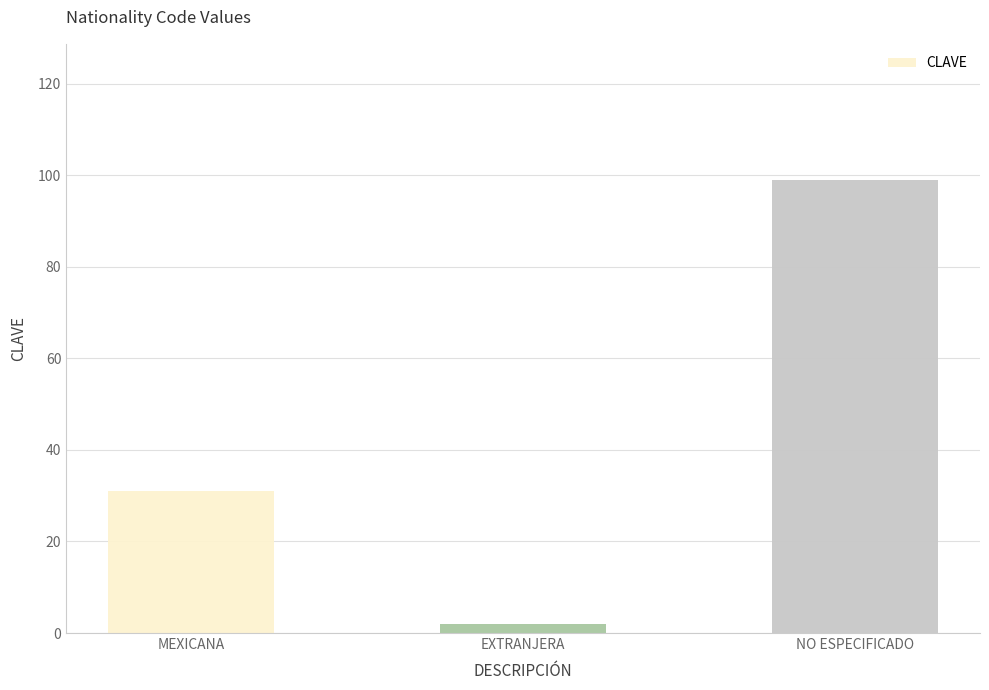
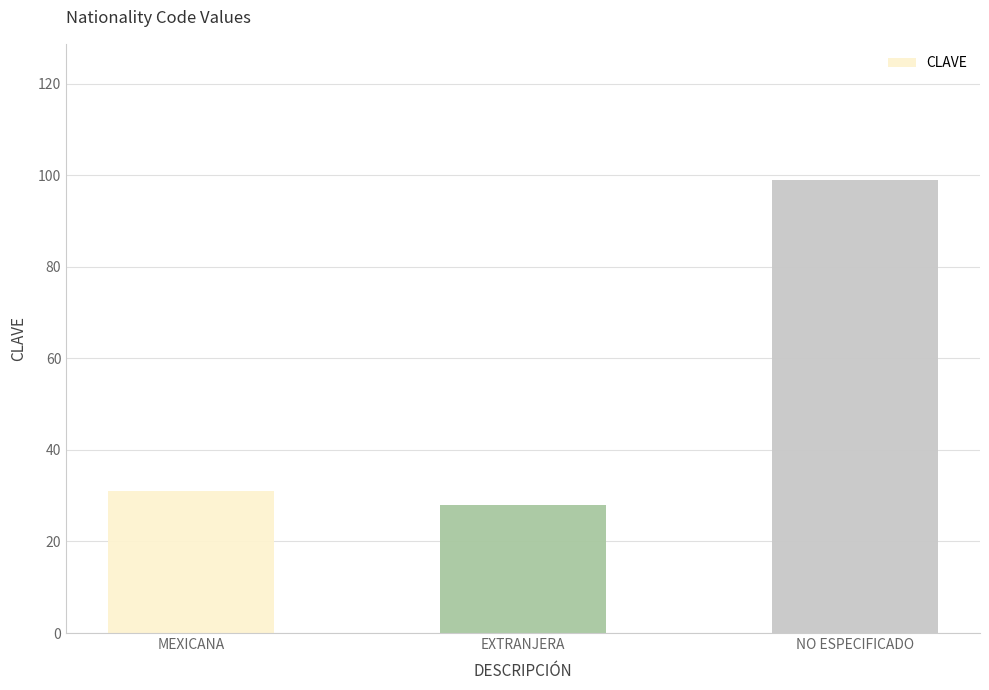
EXTRANJERA: 2 -> 28
